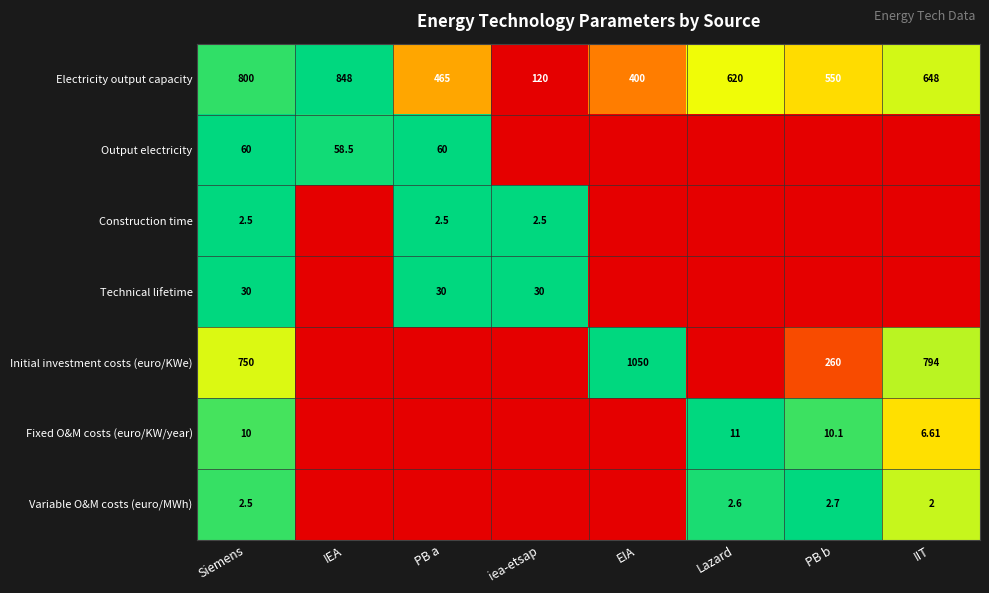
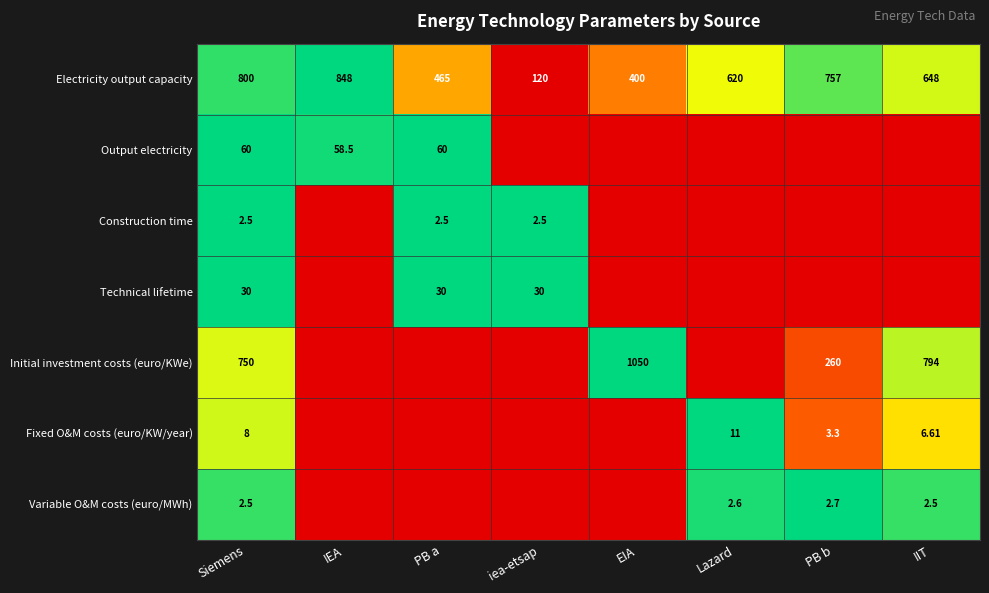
Electricity output capacity, PB b: 550 -> 757
Fixed O&M costs (euro/KW/year), Siemens: 10 -> 8
Fixed O&M costs (euro/KW/year), PB b: 10.1 -> 3.3
Variable O&M costs (euro/MWh), IIT: 2 -> 2.5
